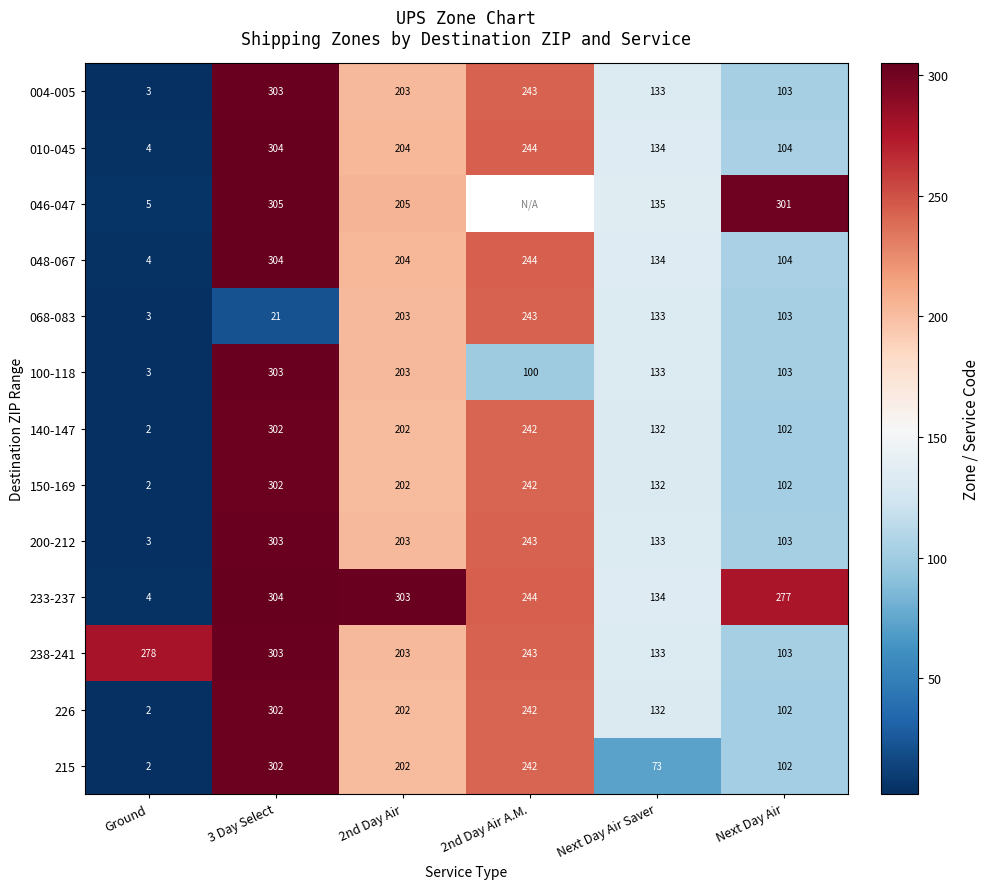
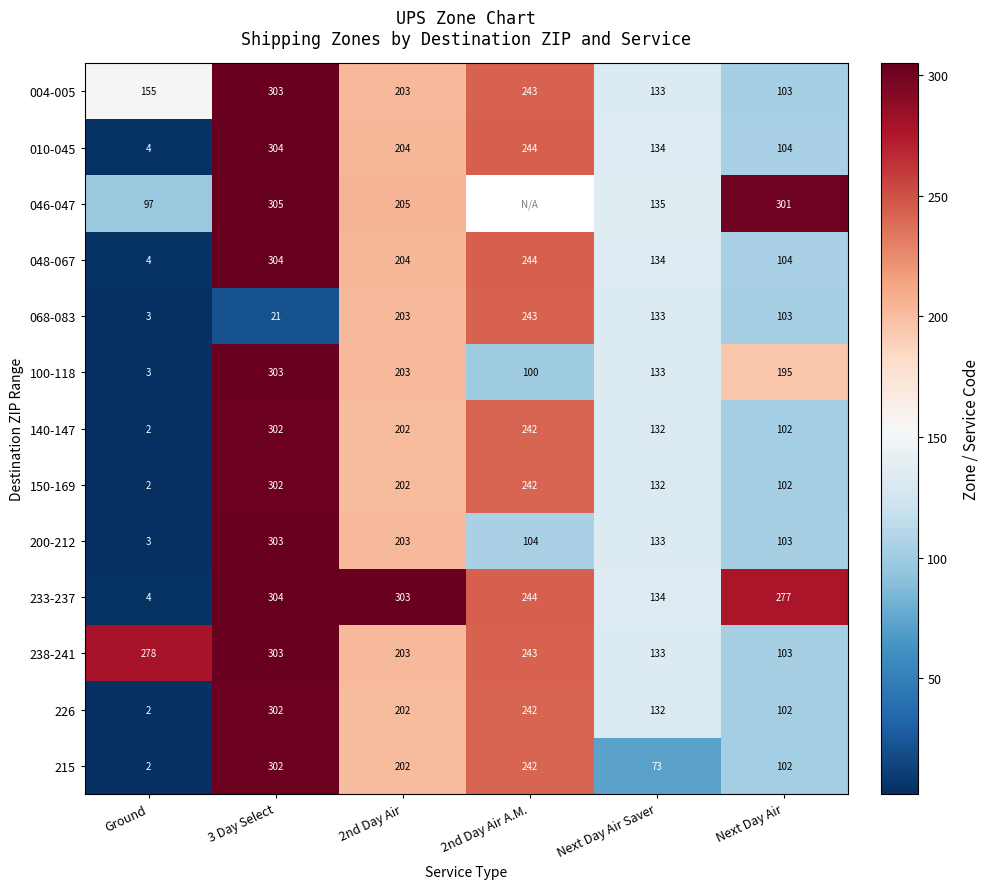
004-005, Ground: 3 -> 155
046-047, Ground: 5 -> 97
100-118, Next Day Air: 103 -> 195
200-212, 2nd Day Air A.M.: 243 -> 104
